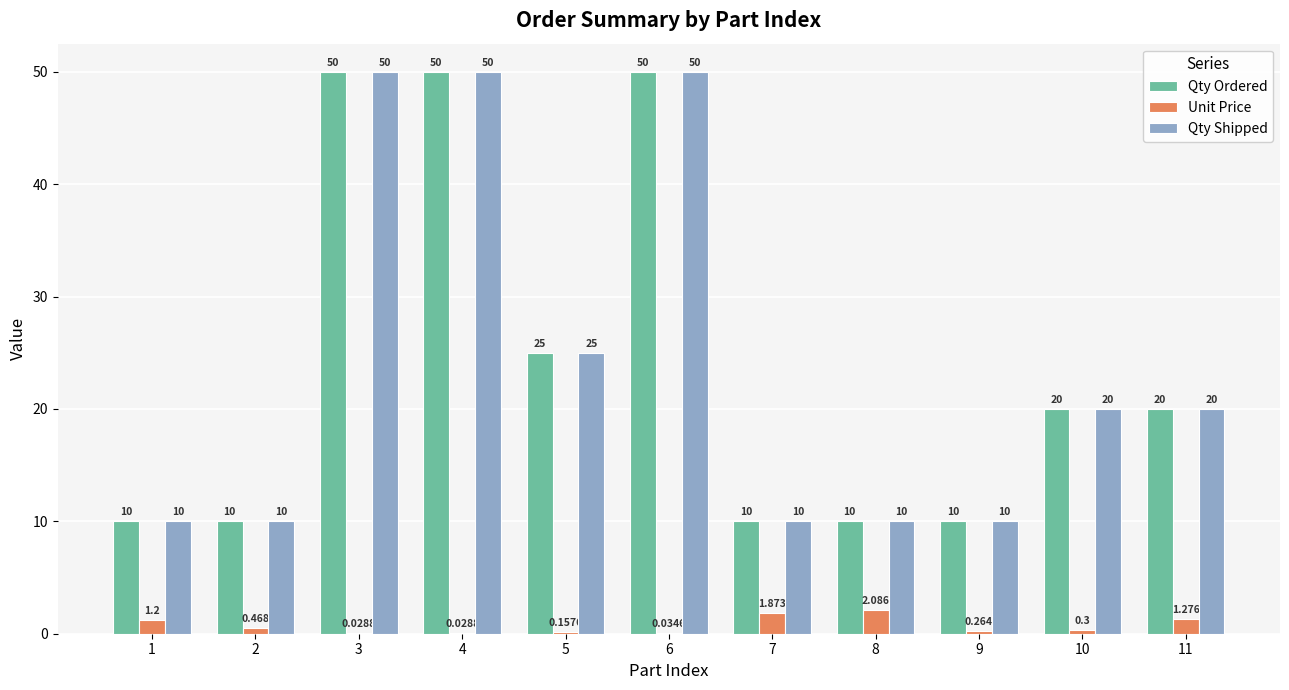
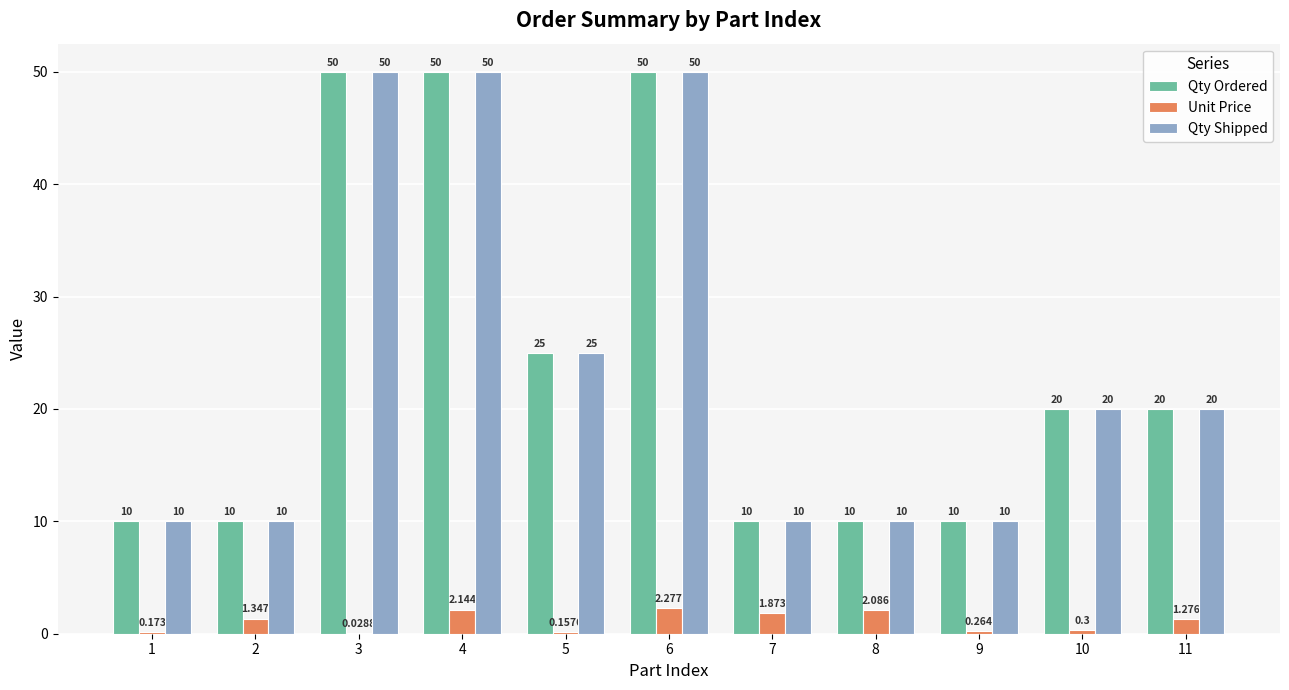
Unit Price, 1: 1.2 -> 0.173
Unit Price, 2: 0.468 -> 1.347
Unit Price, 4: 0.0288 -> 2.144
Unit Price, 6: 0.0346 -> 2.277
